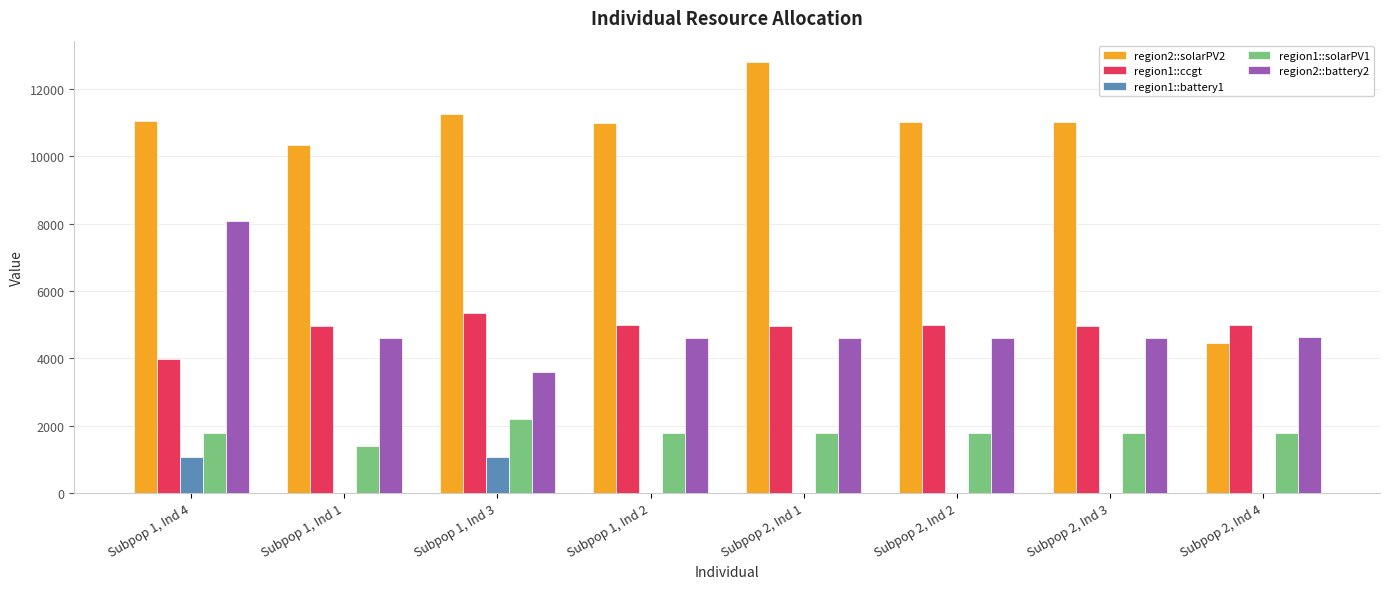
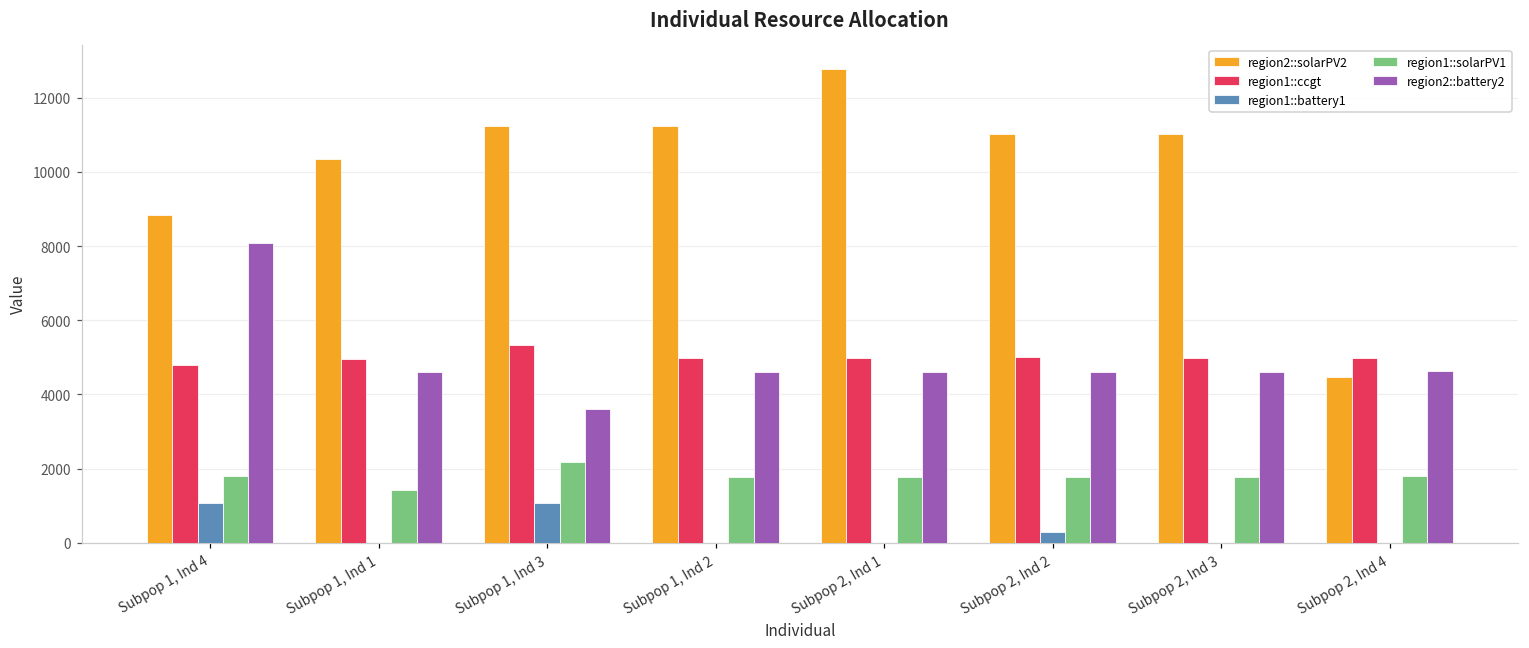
region2::solarPV2, Subpop 1, Ind 4: 11000 -> 8800
region1::ccgt, Subpop 1, Ind 4: 4000 -> 4800
region2::solarPV2, Subpop 1, Ind 2: 11000 -> 11200
region1::battery1, Subpop 2, Ind 2: 0 -> 300
